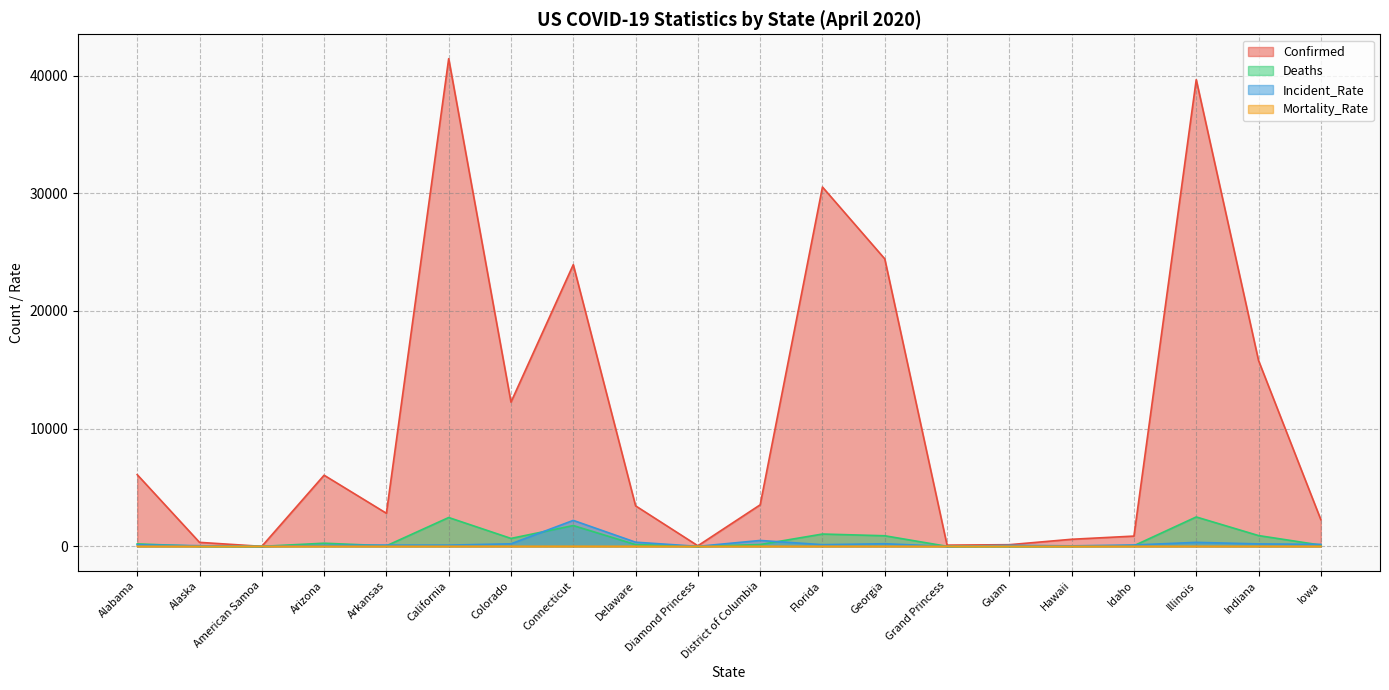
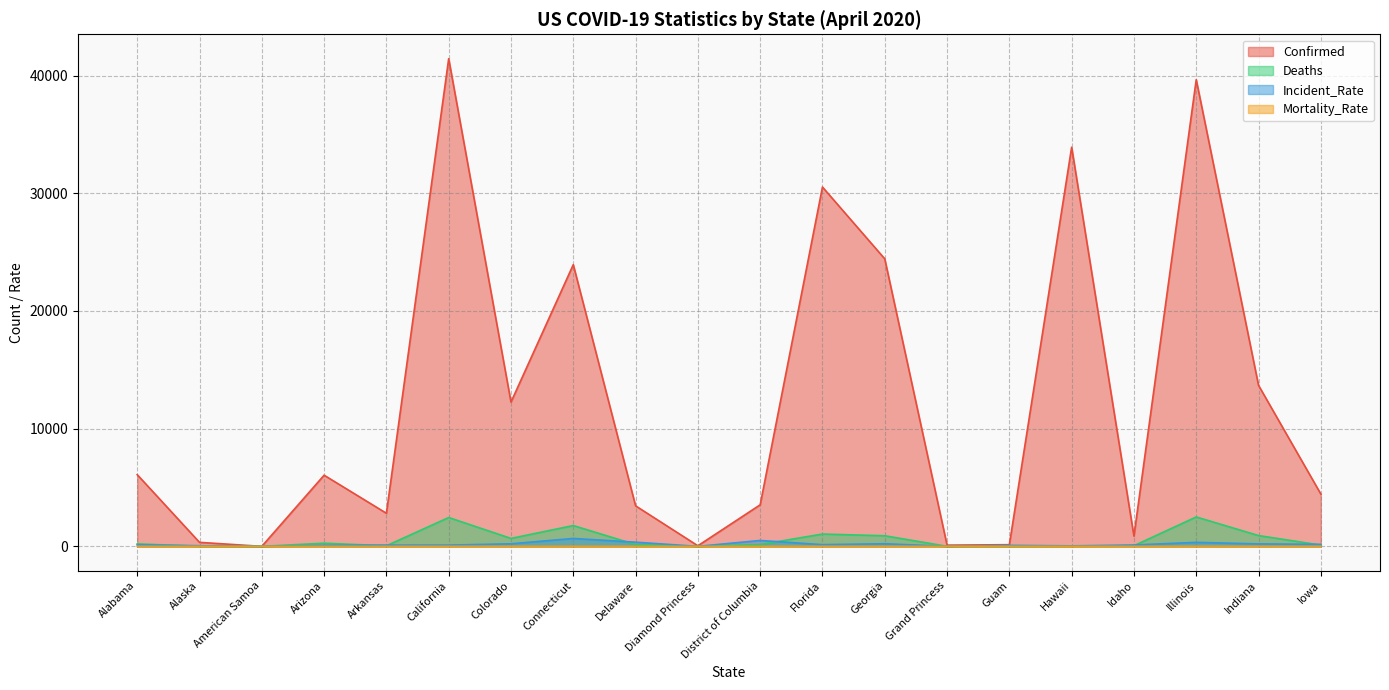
Incident_Rate, Connecticut: 2200 -> 700
Confirmed, Hawaii: 600 -> 33900
Confirmed, Indiana: 15800 -> 13700
Confirmed, Iowa: 2300 -> 4400
